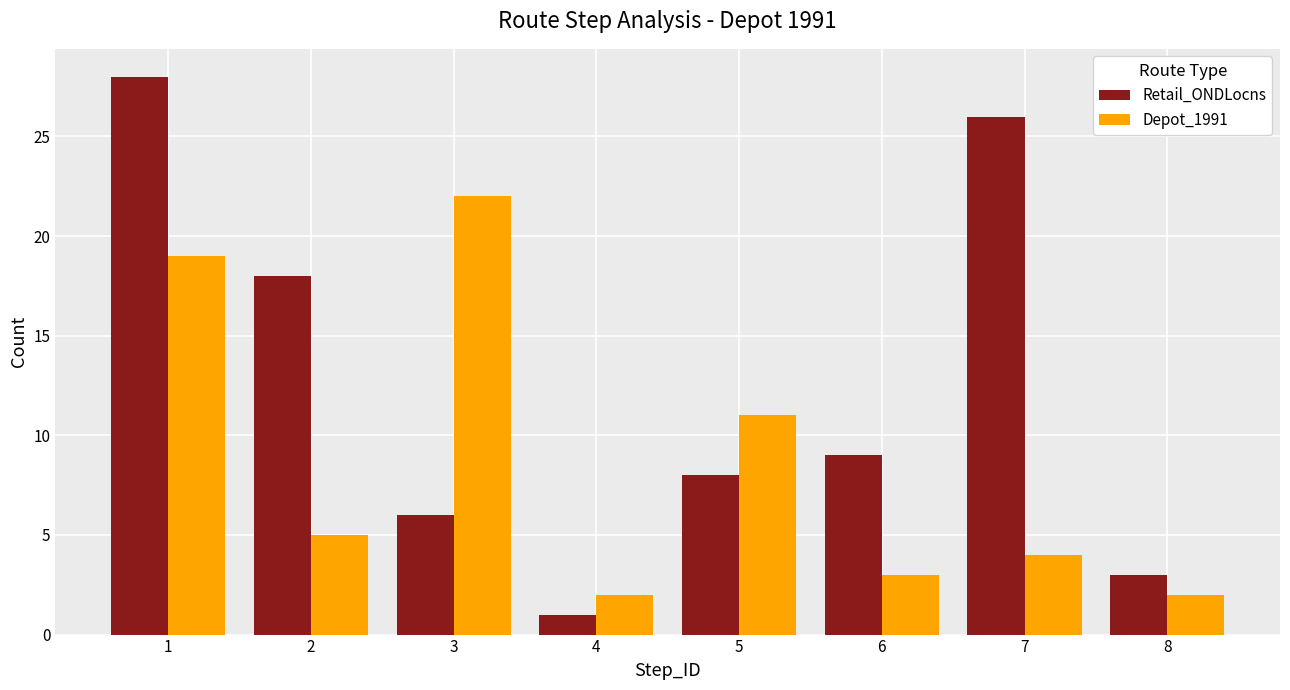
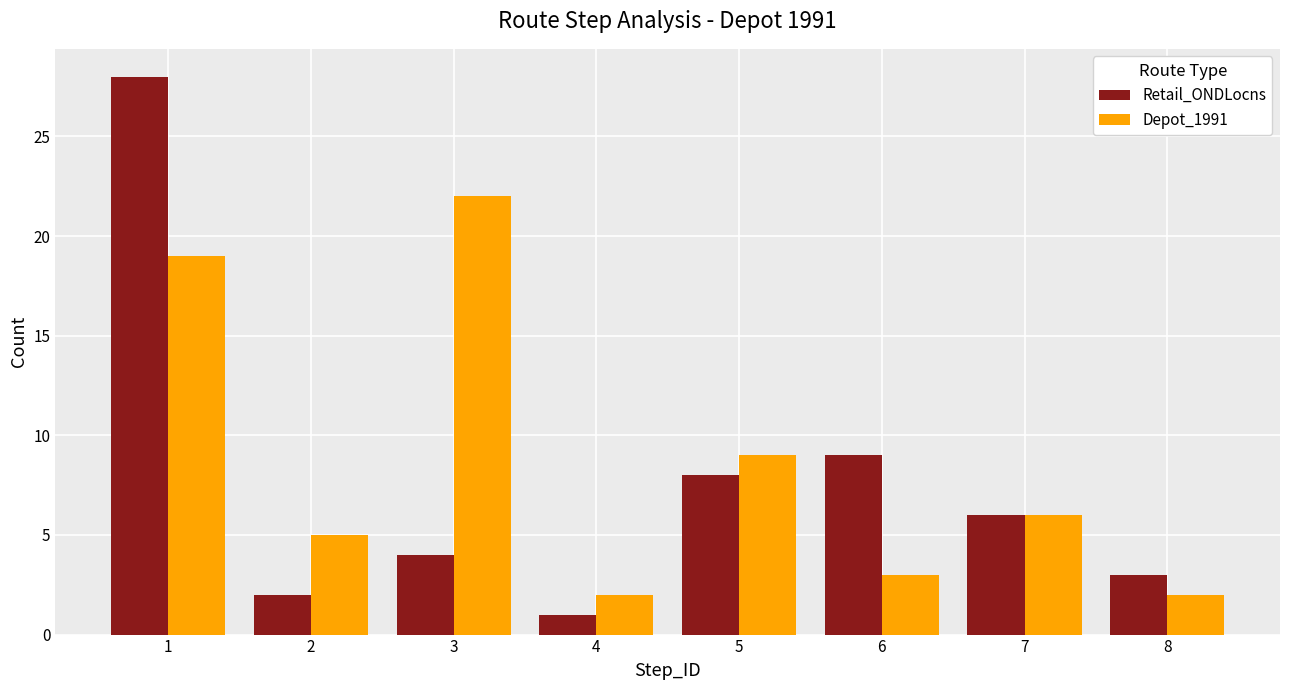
Retail_ONDLocns, 2: 18 -> 2
Retail_ONDLocns, 3: 6 -> 4
Depot_1991, 5: 11 -> 9
Retail_ONDLocns, 7: 26 -> 6
Depot_1991, 7: 4 -> 6
